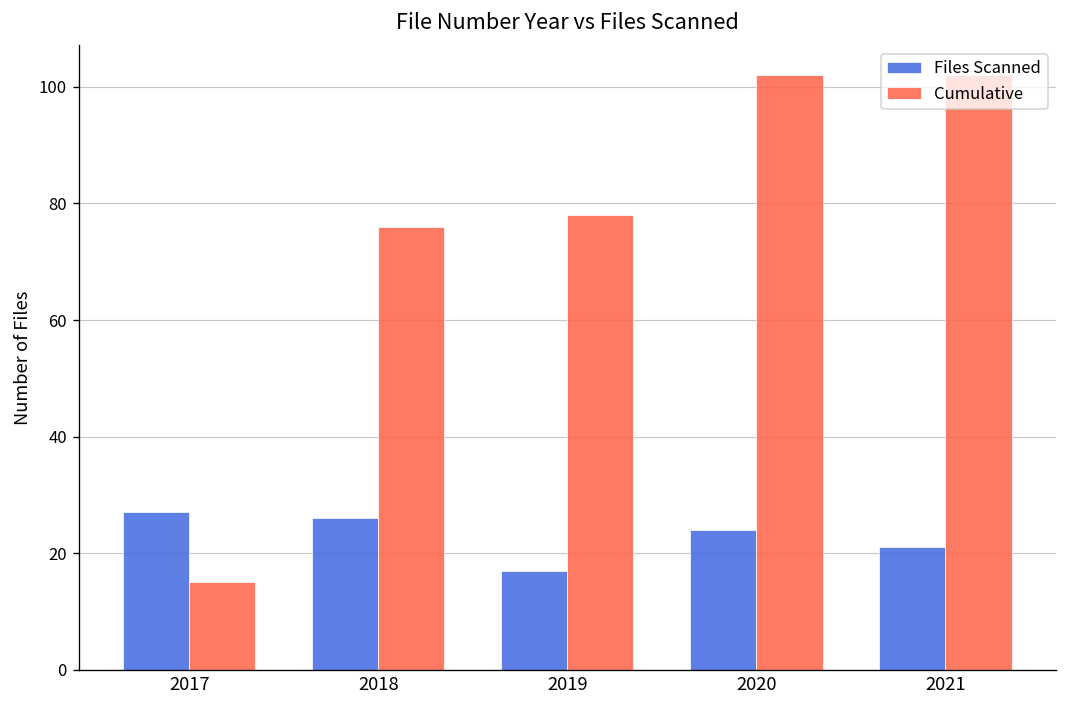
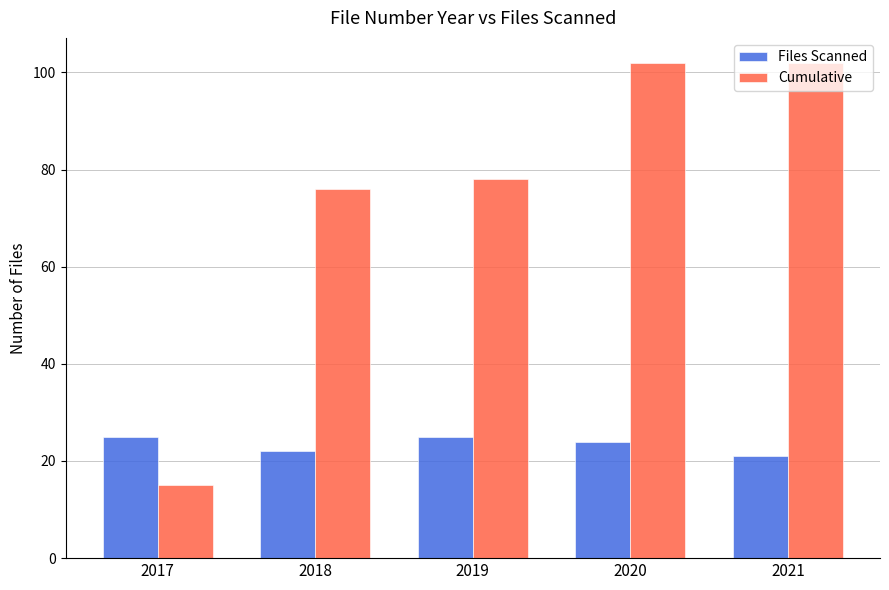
Files Scanned, 2017: 27 -> 25
Files Scanned, 2018: 26 -> 22
Files Scanned, 2019: 17 -> 25
